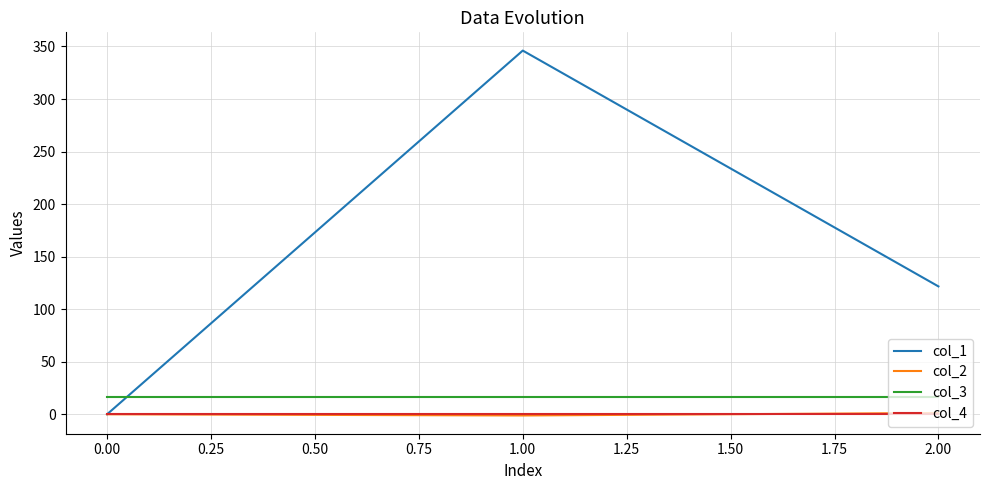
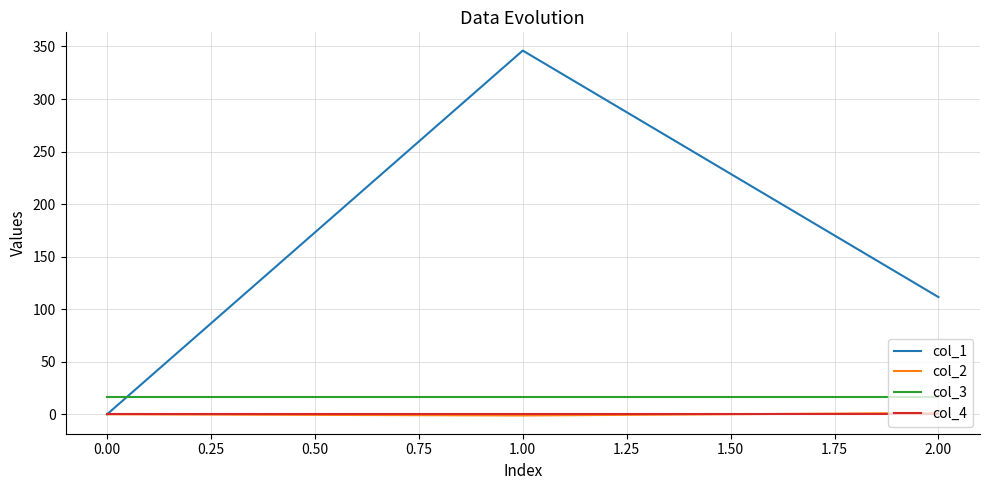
col_1, 2.00: 122 -> 112
